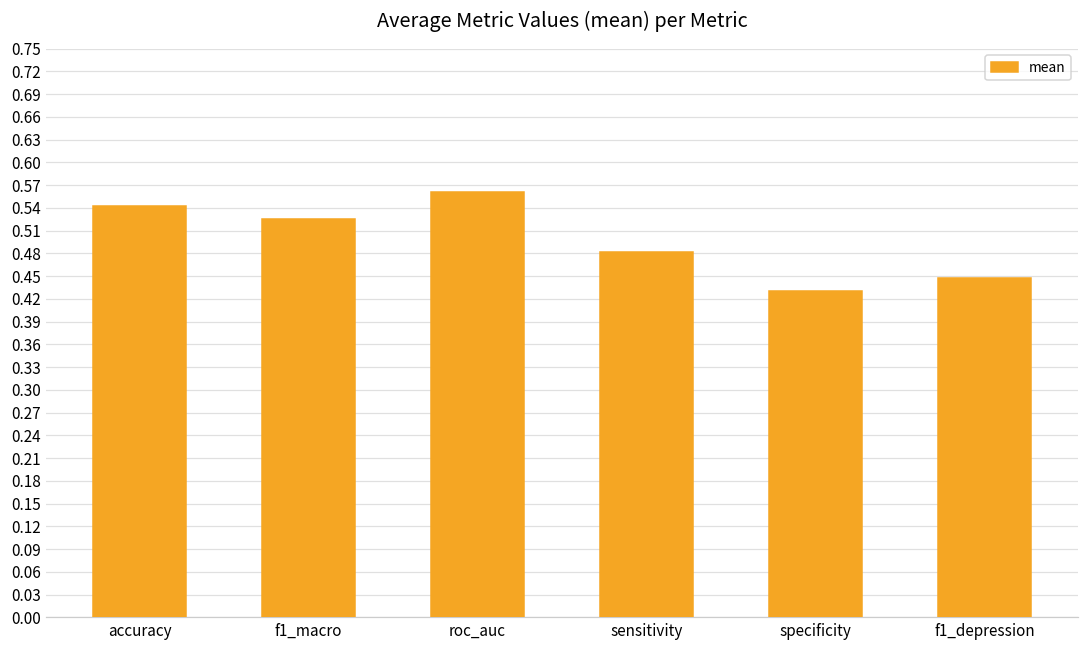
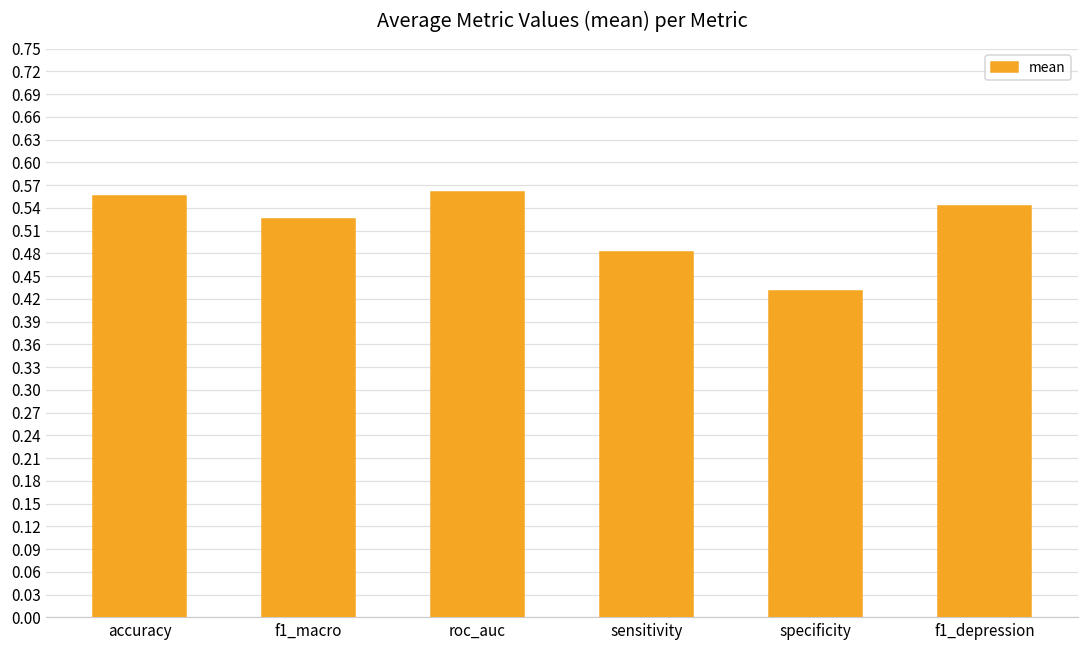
accuracy: 0.54 -> 0.56
f1_depression: 0.45 -> 0.54
